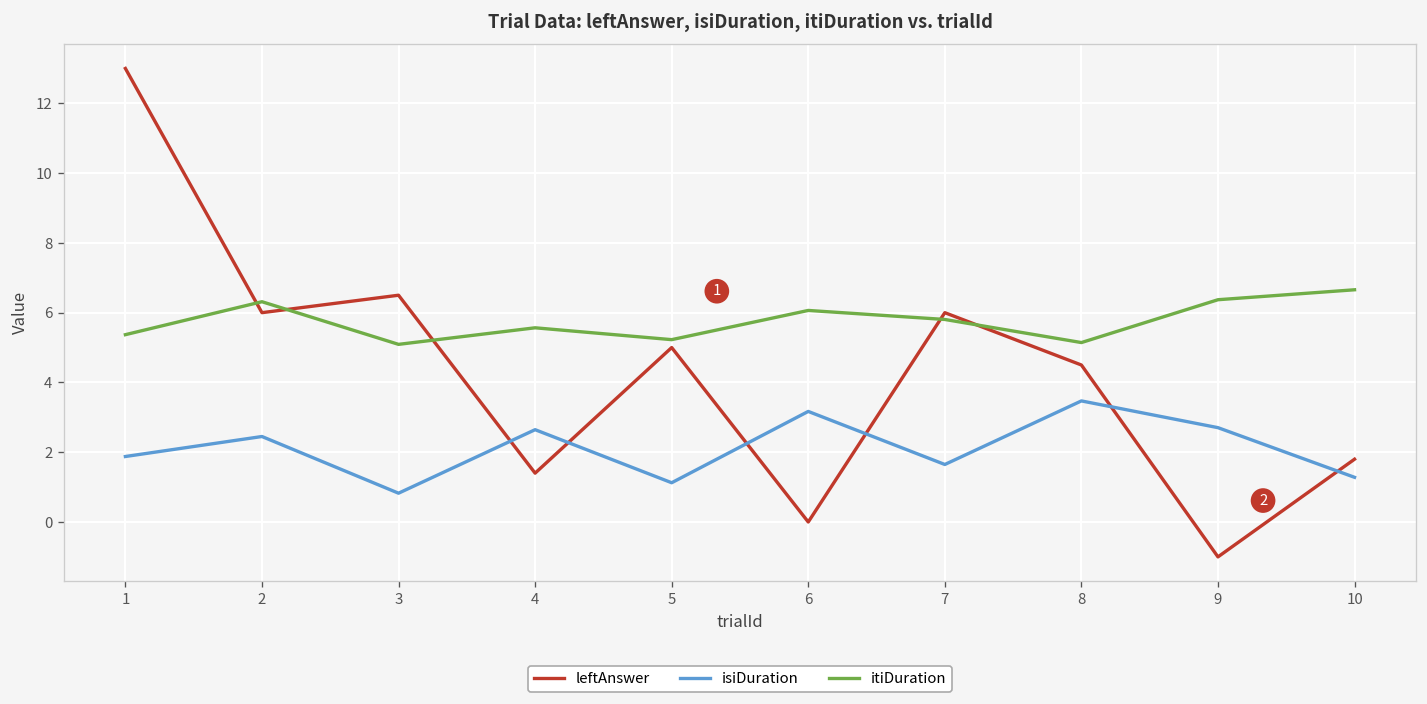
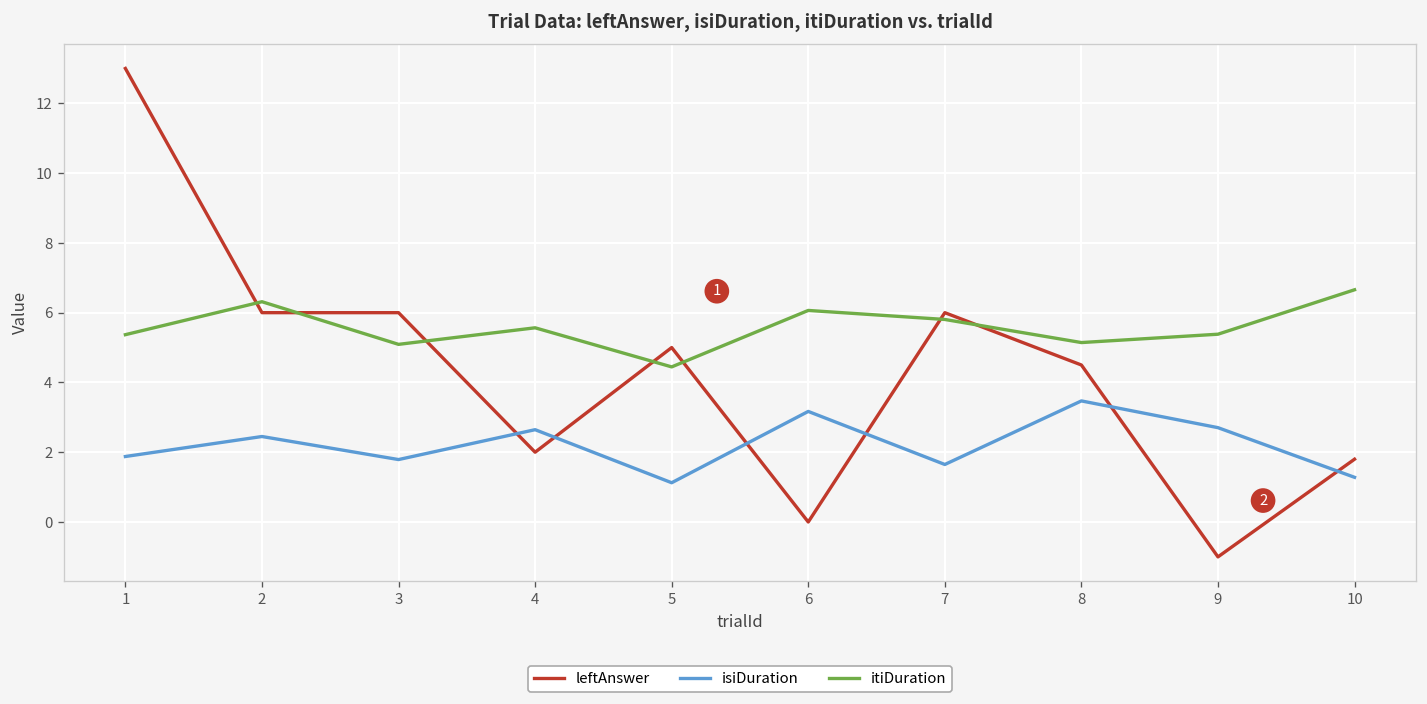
leftAnswer, 3: 6.5 -> 6.0
isiDuration, 3: 0.8 -> 1.8
leftAnswer, 4: 1.4 -> 2.0
itiDuration, 5: 5.2 -> 4.4
itiDuration, 9: 6.4 -> 5.4
